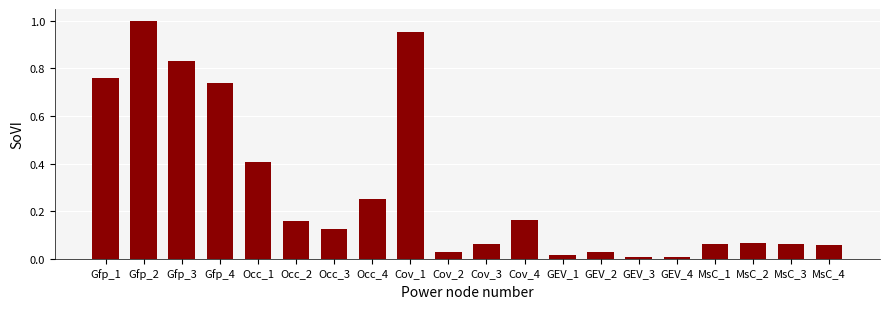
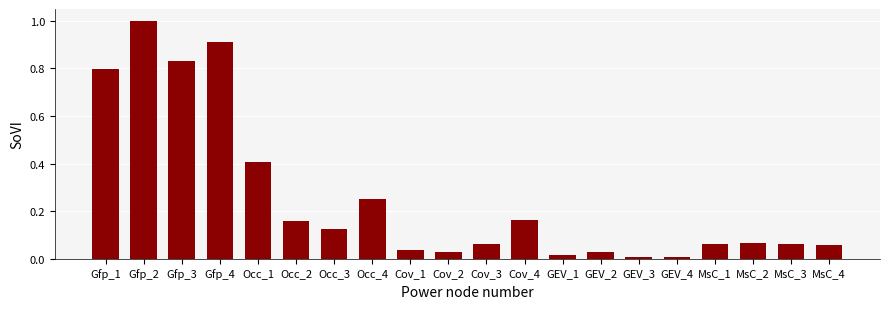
Gfp_1: 0.76 -> 0.80
Gfp_4: 0.74 -> 0.91
Cov_1: 0.95 -> 0.04
